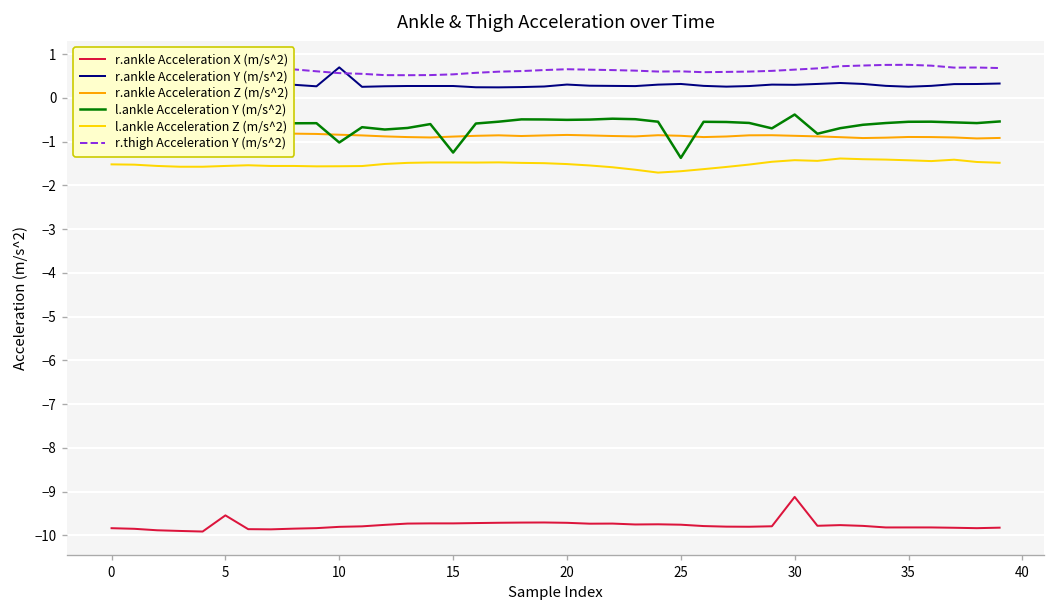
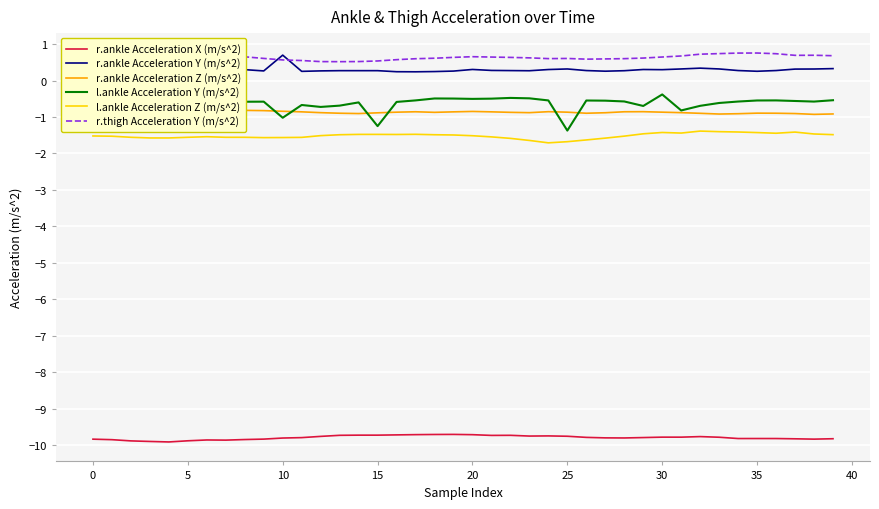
r.ankle Acceleration X (m/s^2), 5: -9.5 -> -9.9
r.ankle Acceleration X (m/s^2), 30: -9.1 -> -9.8
